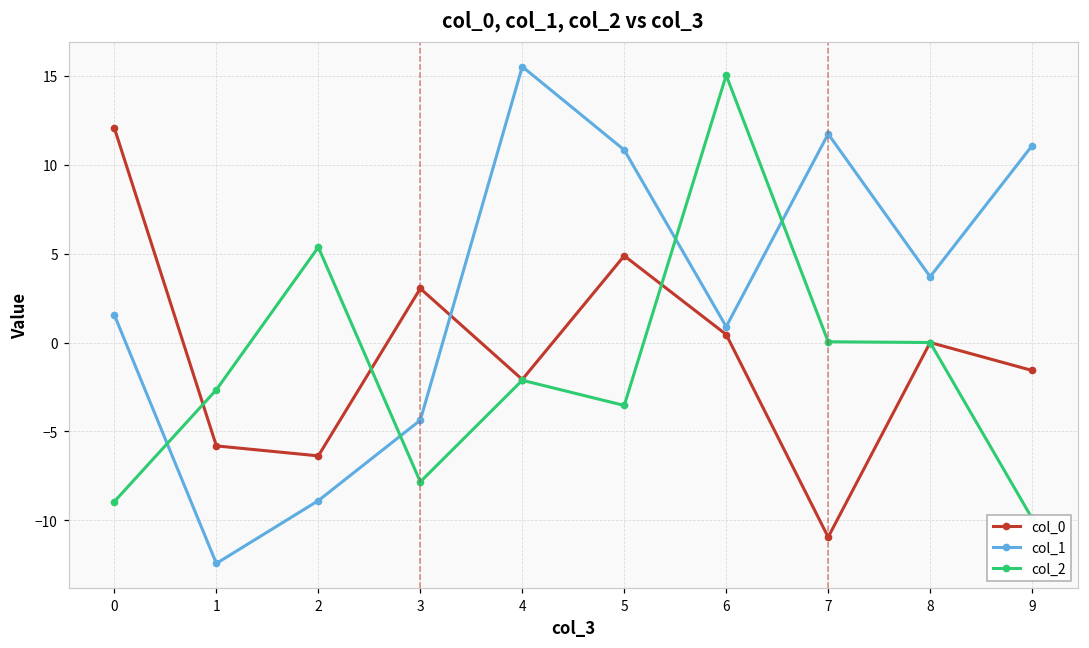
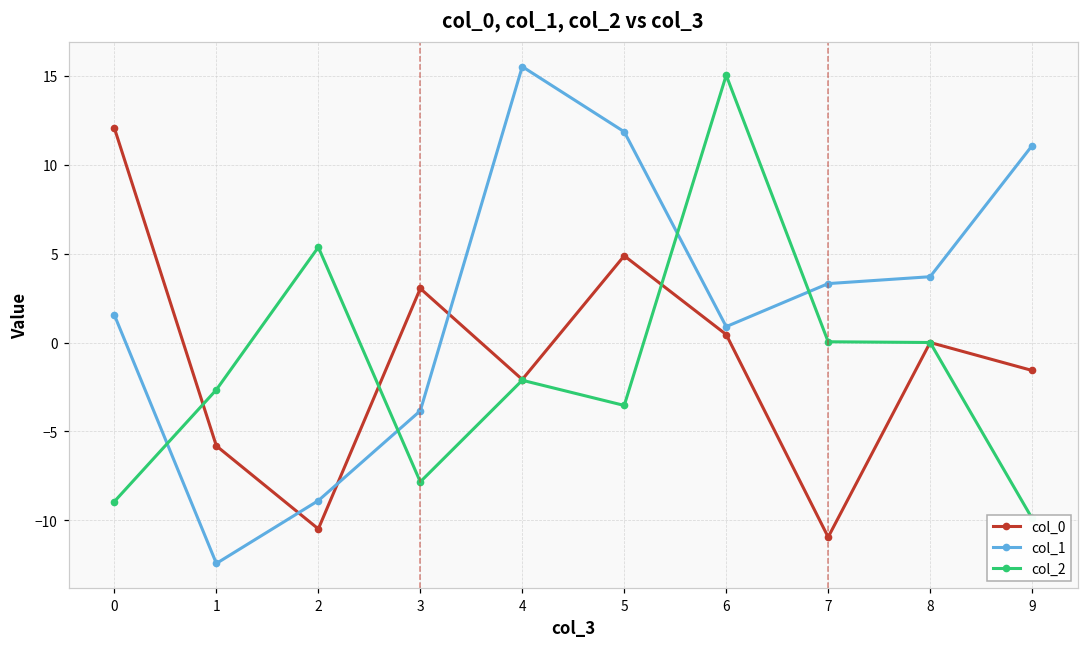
col_0, 2: -6.4 -> -10.5
col_1, 3: -4.4 -> -3.8
col_1, 5: 10.8 -> 11.9
col_1, 7: 11.7 -> 3.3
